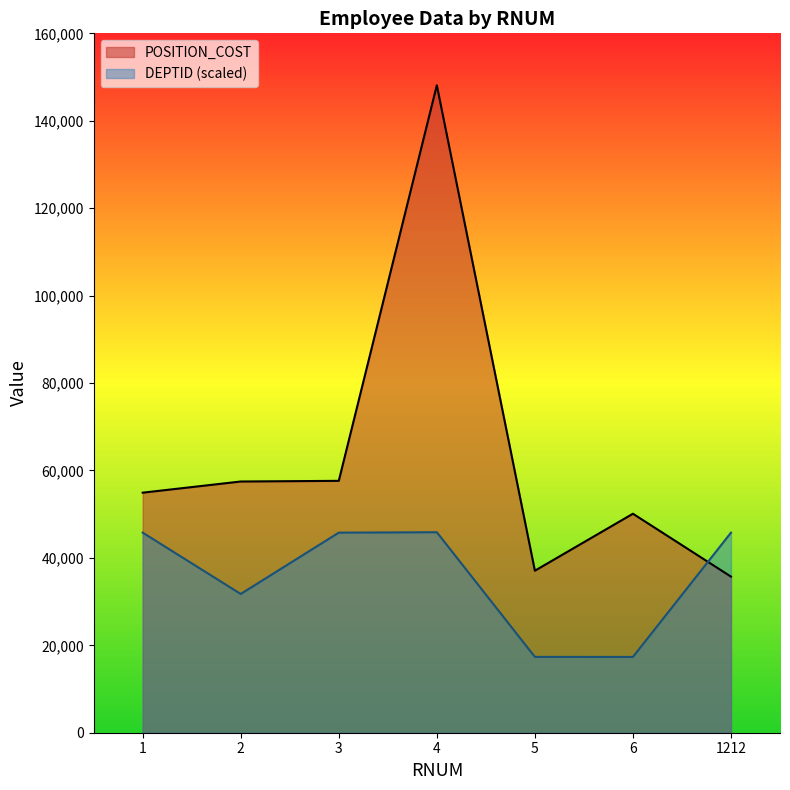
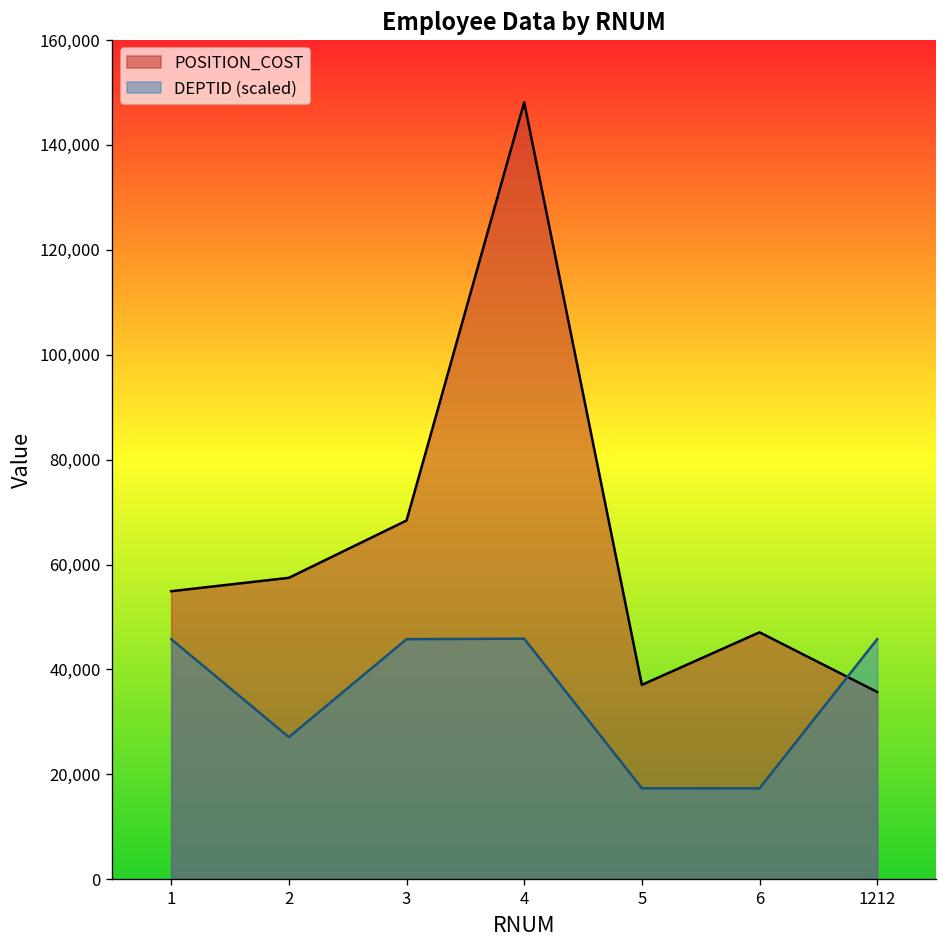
DEPTID (scaled), 2: 32,000 -> 27,000
POSITION_COST, 3: 58,000 -> 68,000
POSITION_COST, 6: 50,000 -> 47,000
